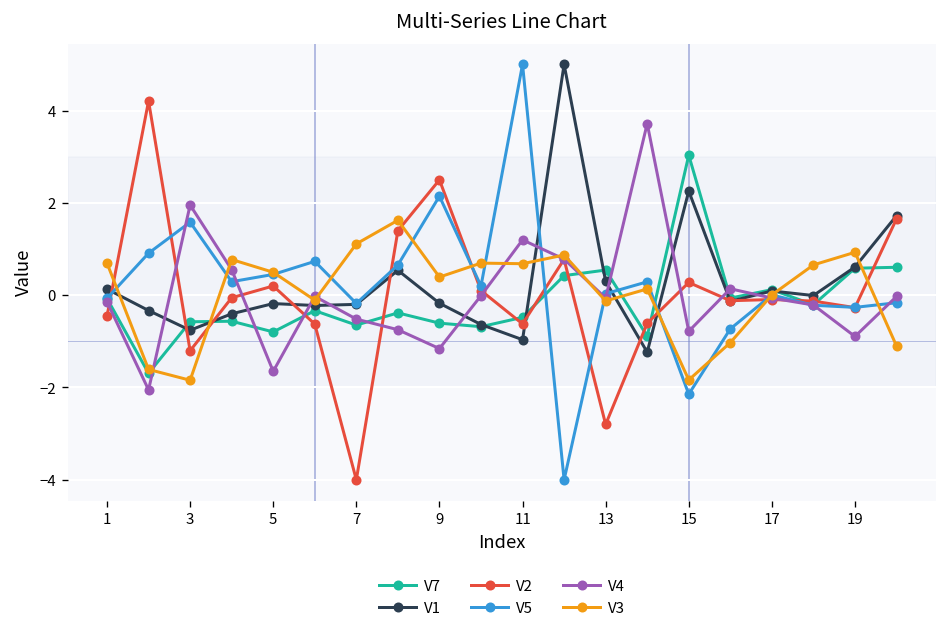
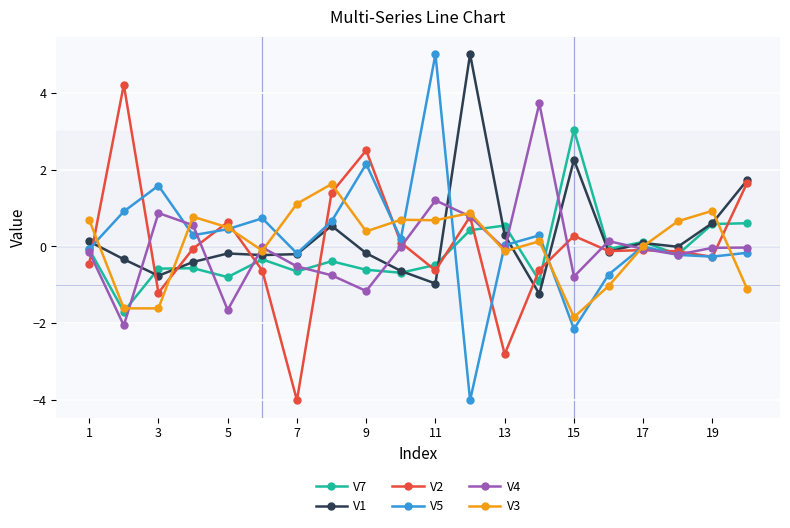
V4, 3: 2.0 -> 0.9
V3, 3: -1.8 -> -1.6
V2, 5: 0.2 -> 0.6
V4, 19: -0.9 -> 0.0
